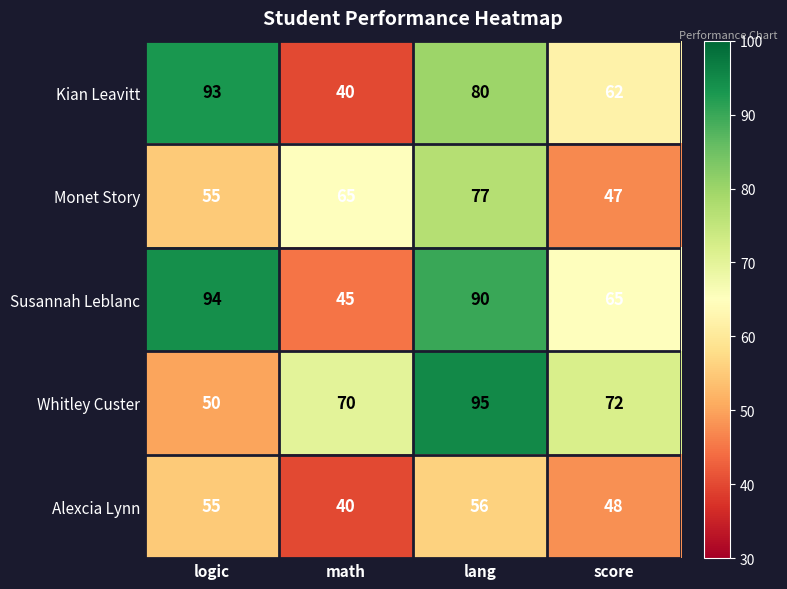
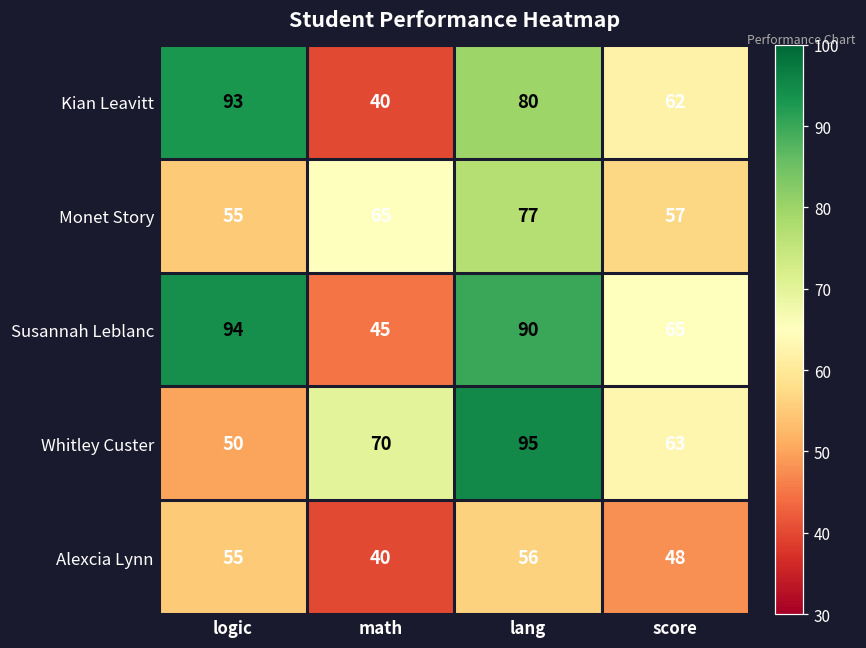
Monet Story, score: 47 -> 57
Whitley Custer, score: 72 -> 63
